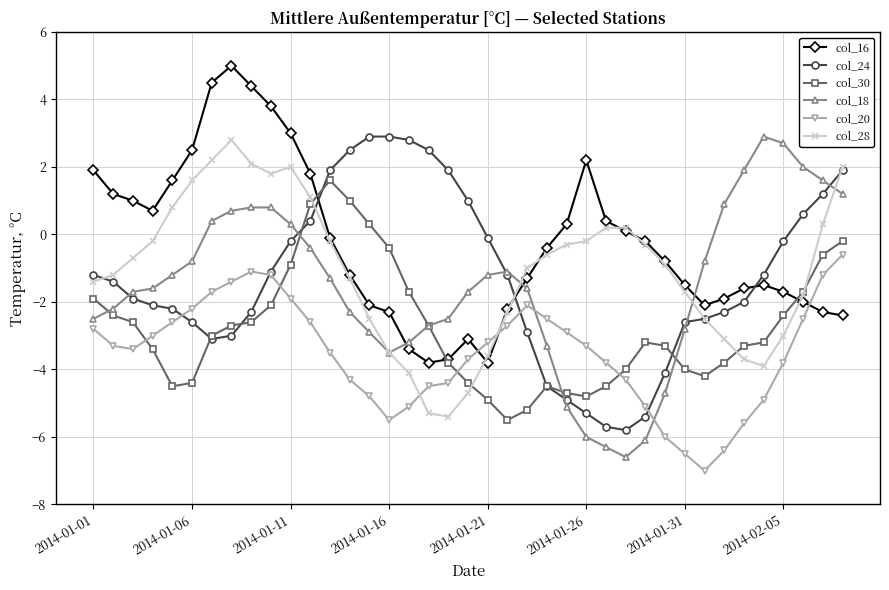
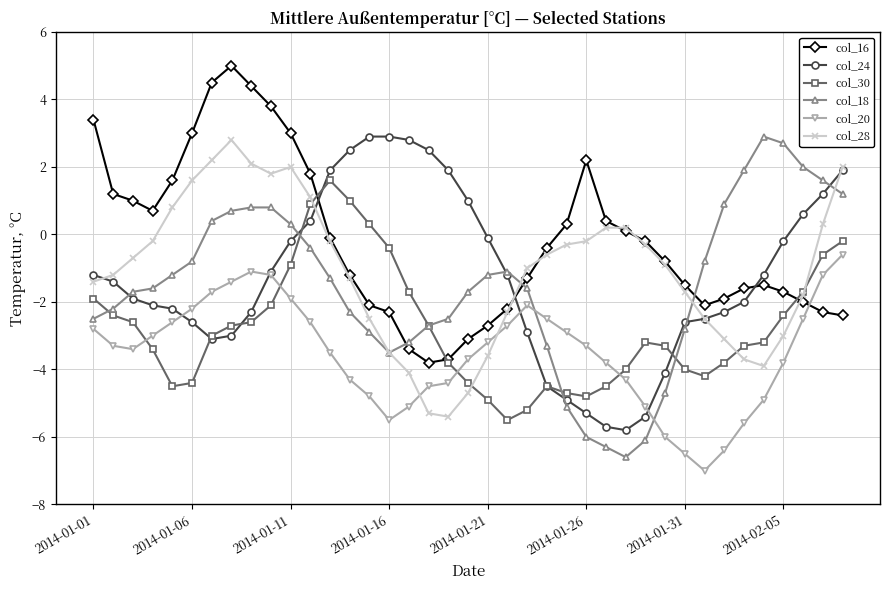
col_16, 2014-01-01: 1.9 -> 3.4
col_16, 2014-01-06: 2.5 -> 3.0
col_16, 2014-01-21: -3.8 -> -2.7
